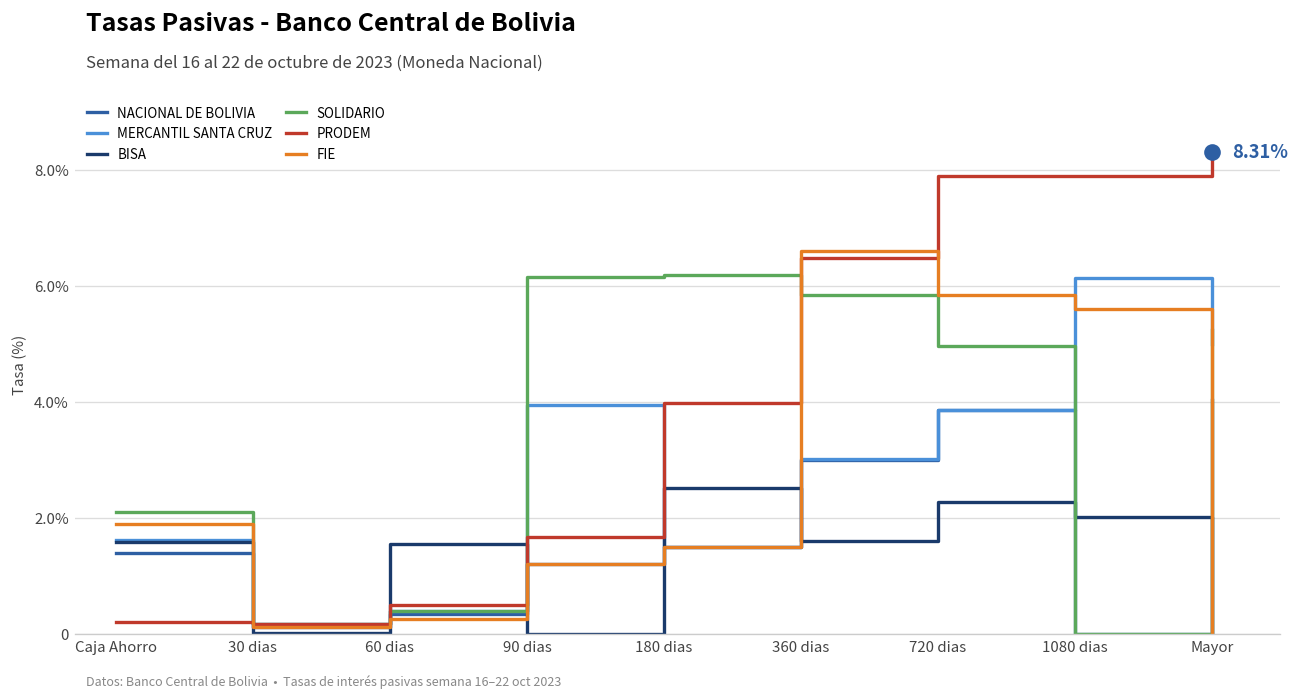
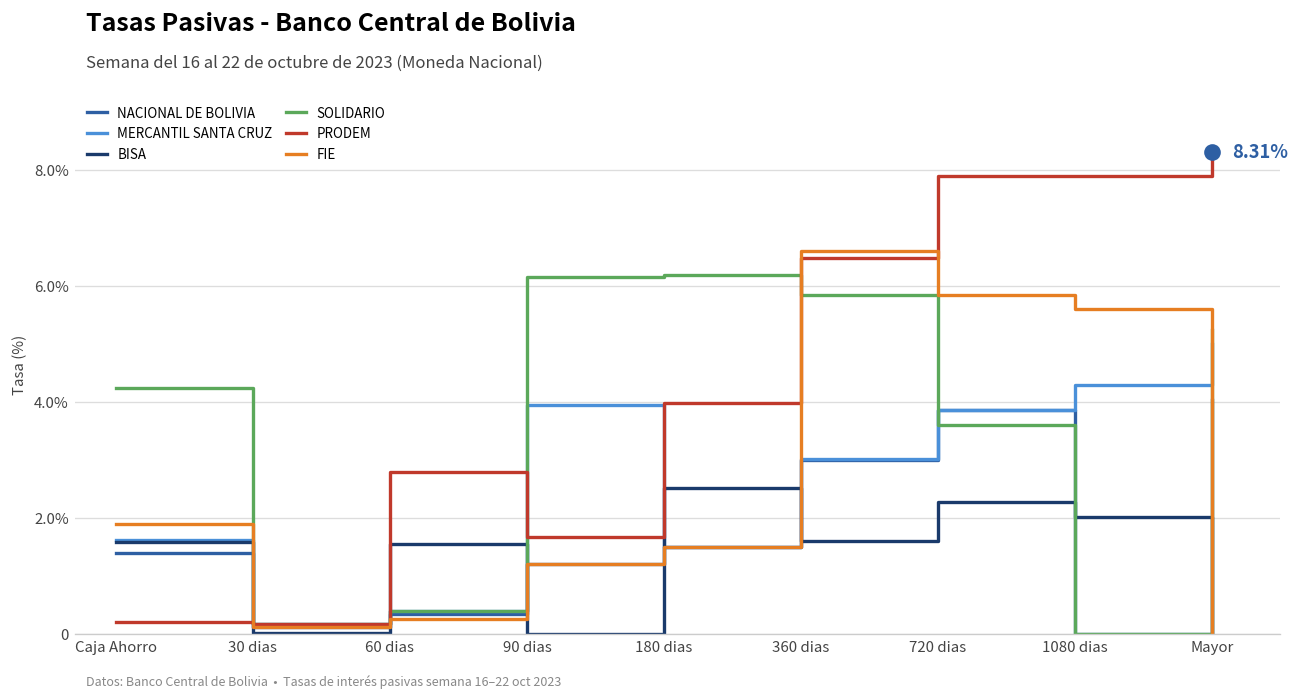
SOLIDARIO, Caja Ahorro: 2.1% -> 4.2%
PRODEM, 60 dias: 0.5% -> 2.8%
SOLIDARIO, 720 dias: 5.0% -> 3.6%
MERCANTIL SANTA CRUZ, 1080 dias: 6.1% -> 4.3%
